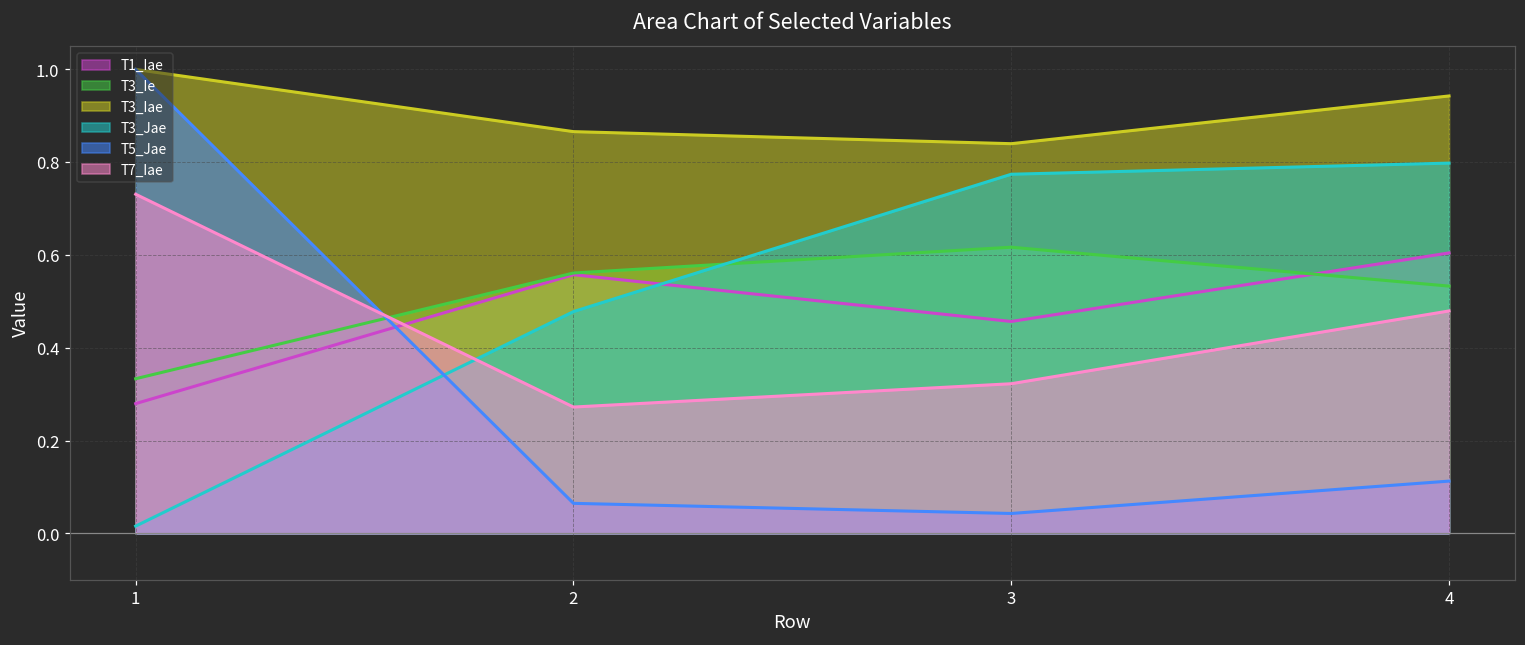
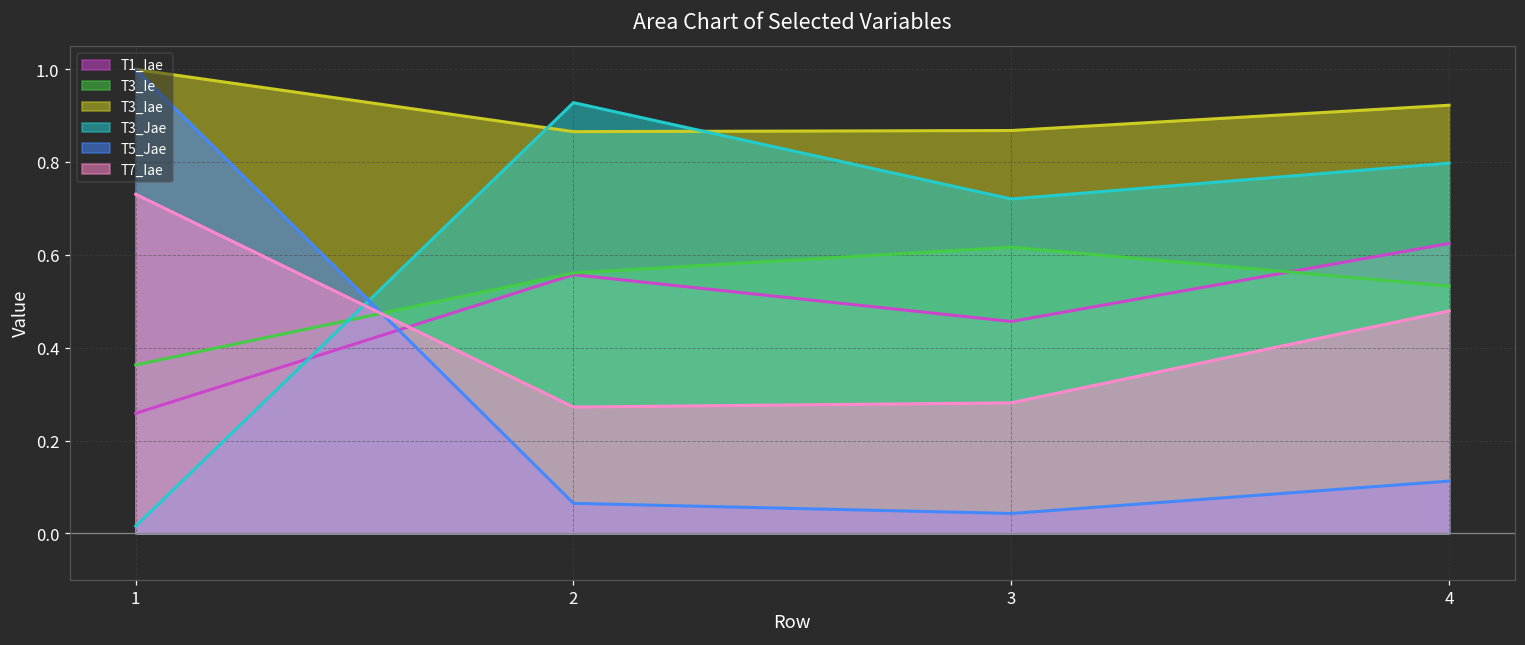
T1_Iae, 1: 0.28 -> 0.26
T3_Ie, 1: 0.33 -> 0.36
T3_Jae, 2: 0.48 -> 0.93
T3_Iae, 3: 0.84 -> 0.87
T3_Jae, 3: 0.77 -> 0.72
T7_Iae, 3: 0.32 -> 0.28
T1_Iae, 4: 0.60 -> 0.62
T3_Iae, 4: 0.94 -> 0.92
